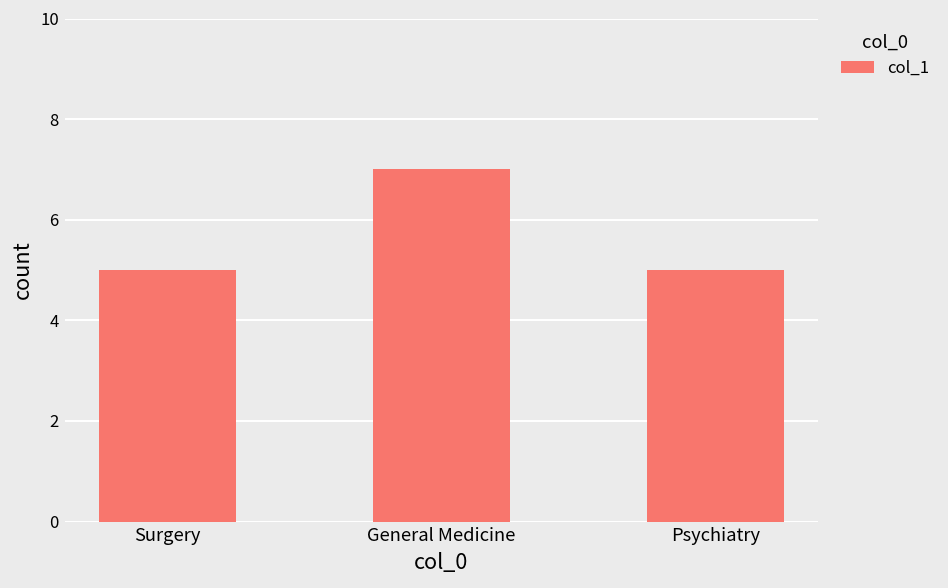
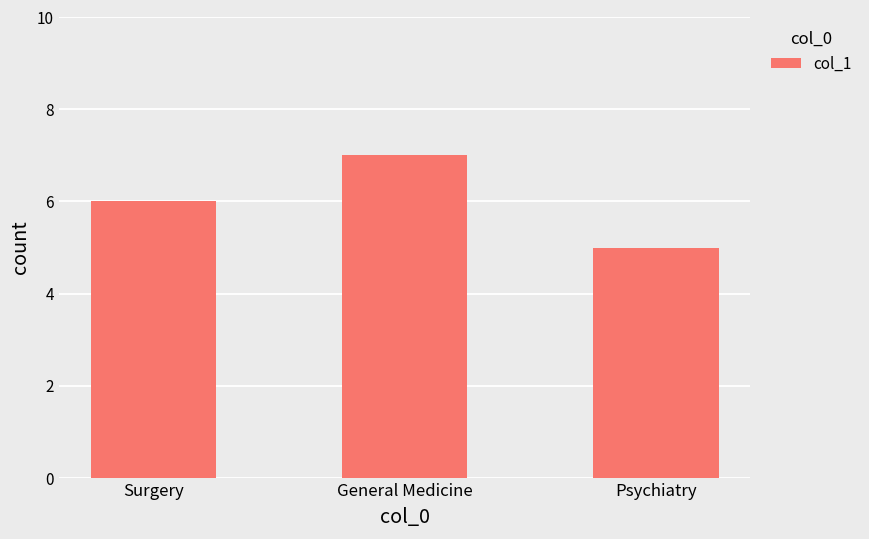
Surgery: 5 -> 6
